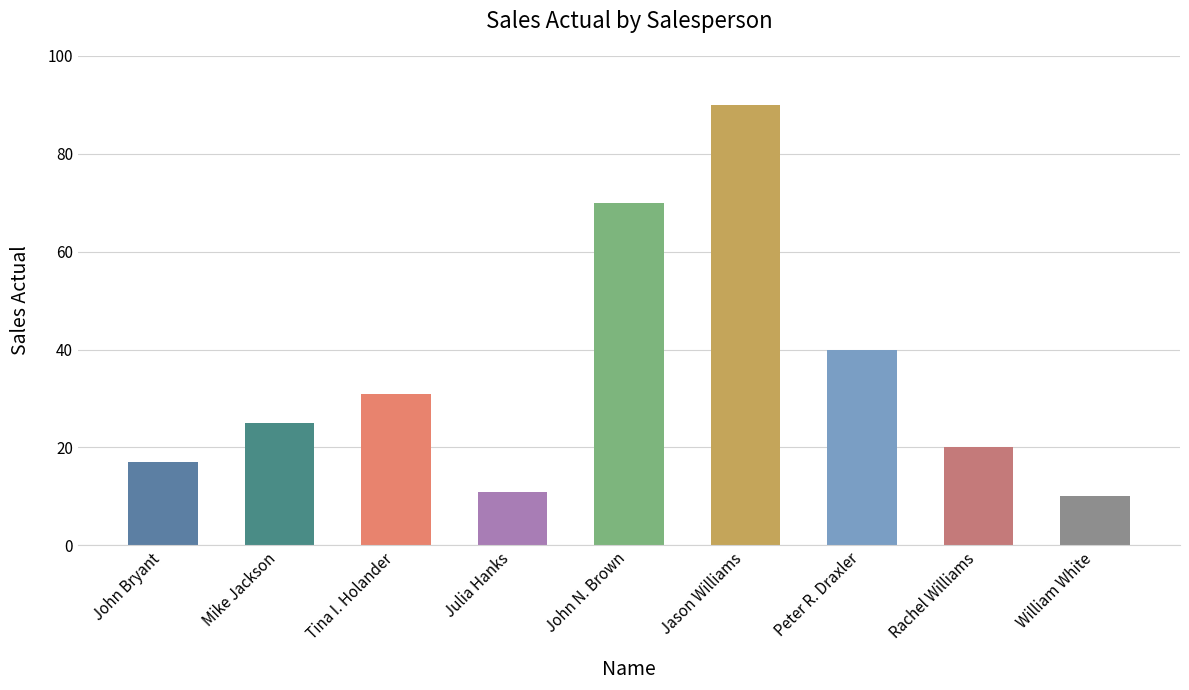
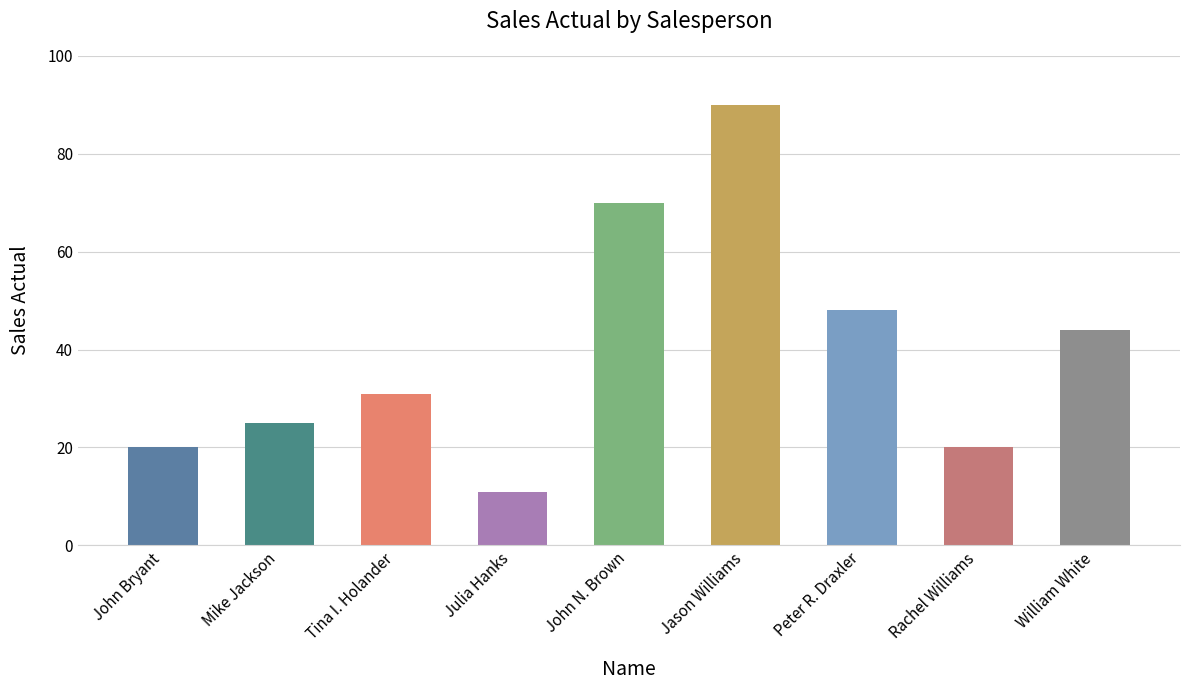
John Bryant: 17 -> 20
Peter R. Draxler: 40 -> 48
William White: 10 -> 44
